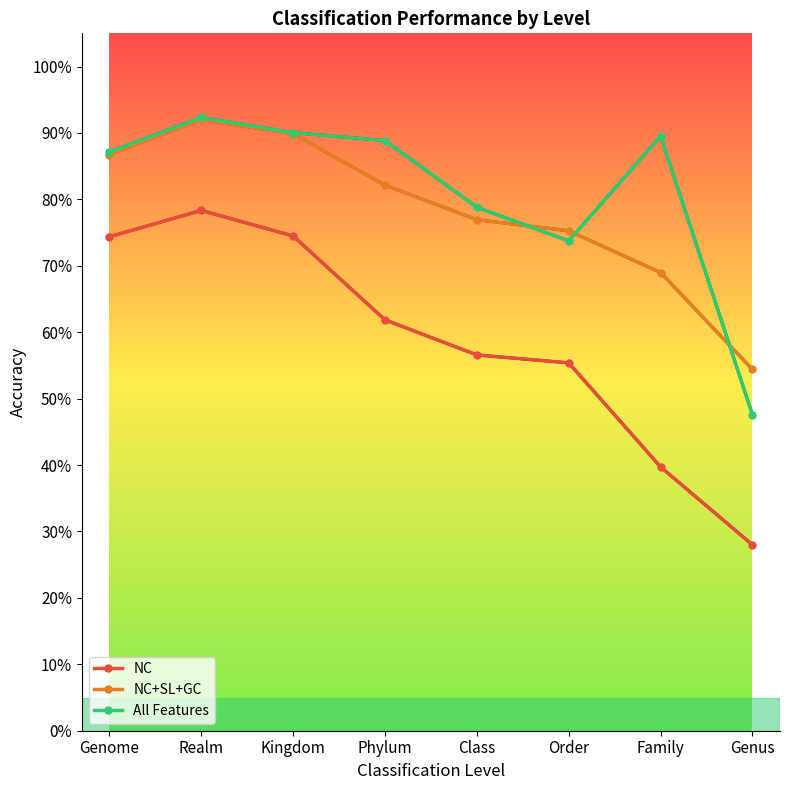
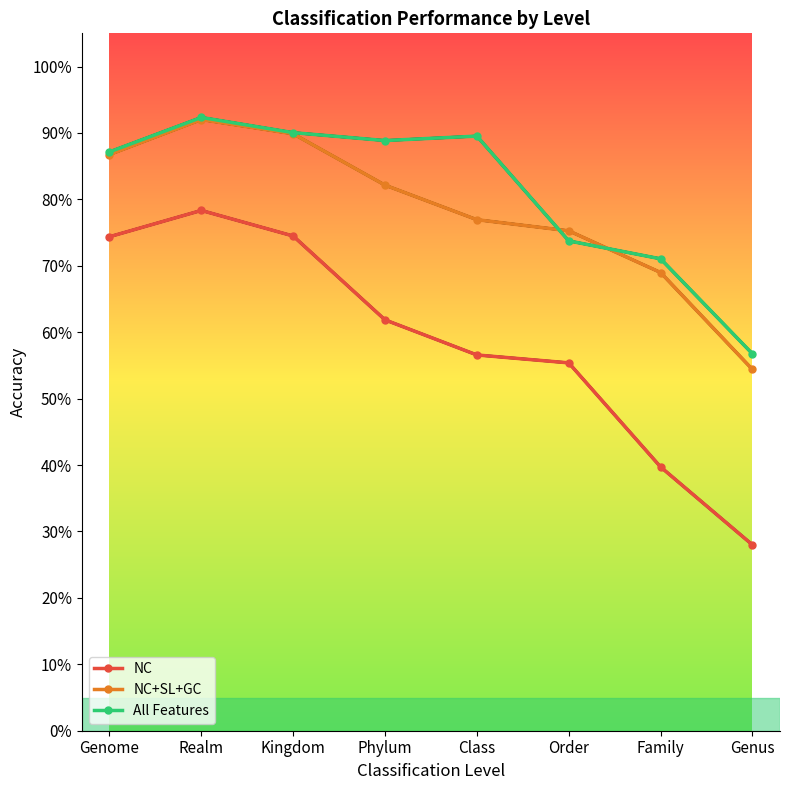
All Features, Class: 79% -> 90%
All Features, Family: 90% -> 71%
All Features, Genus: 48% -> 57%
